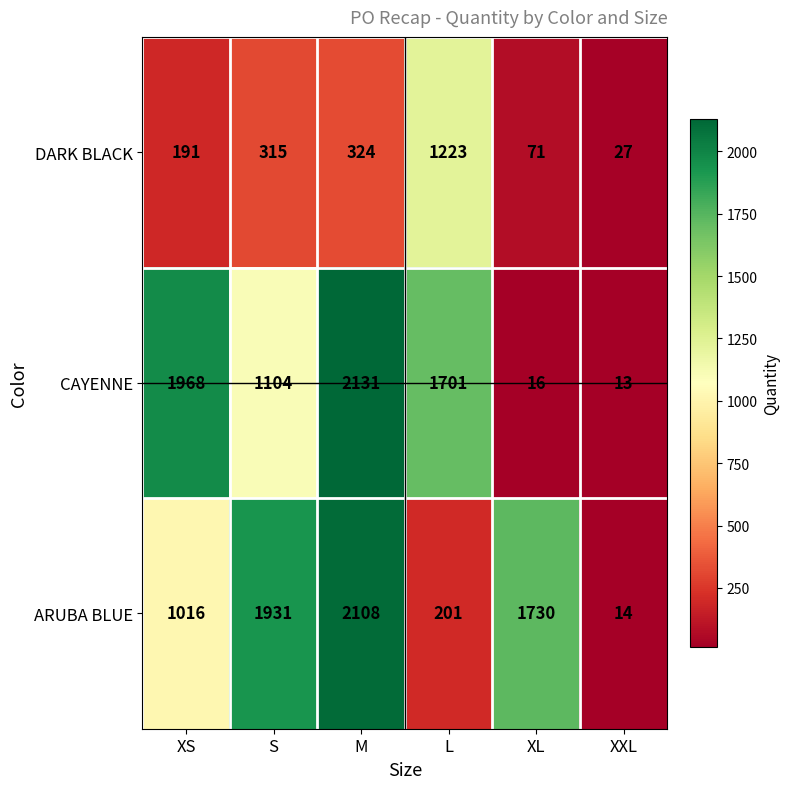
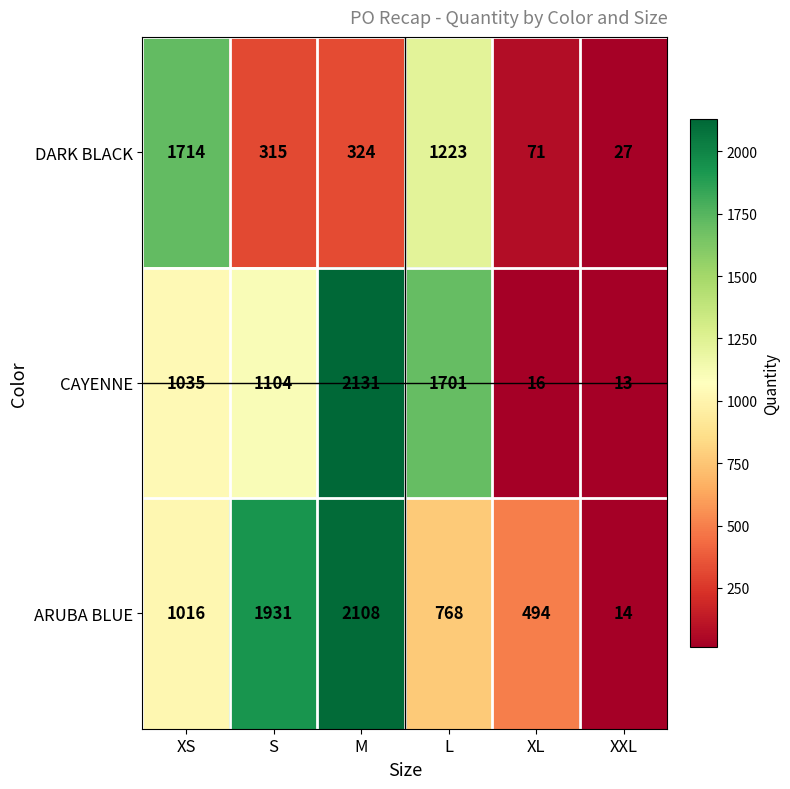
DARK BLACK, XS: 191 -> 1714
CAYENNE, XS: 1968 -> 1035
ARUBA BLUE, L: 201 -> 768
ARUBA BLUE, XL: 1730 -> 494
